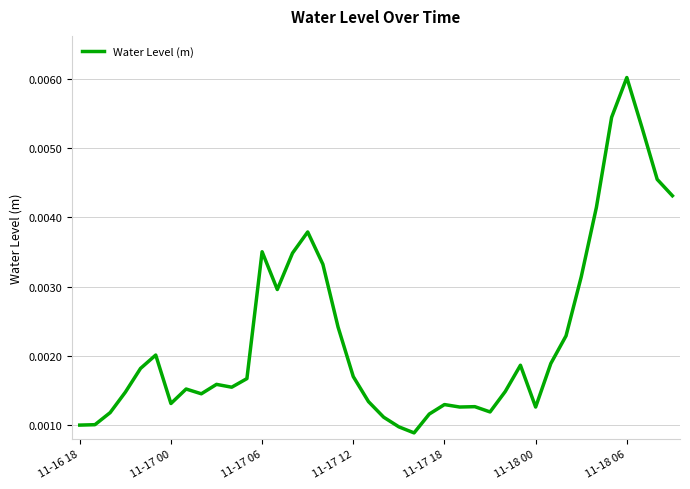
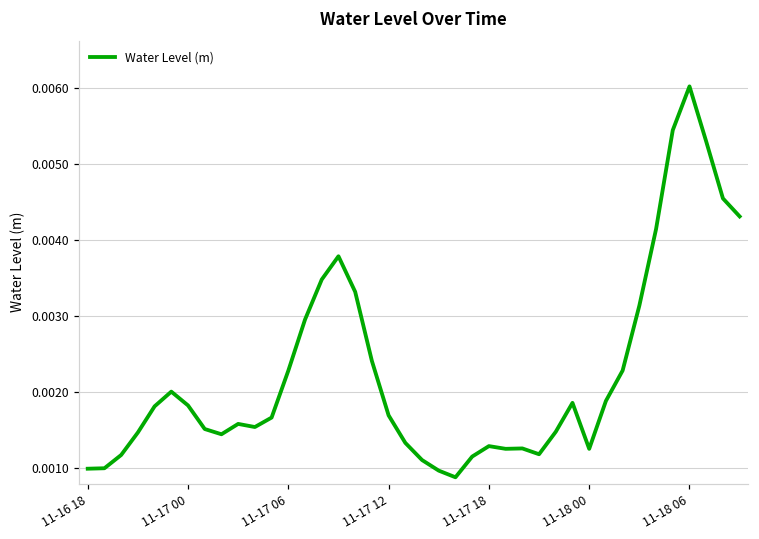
11-17 00: 0.0013 -> 0.0018
11-17 06: 0.0035 -> 0.0023
